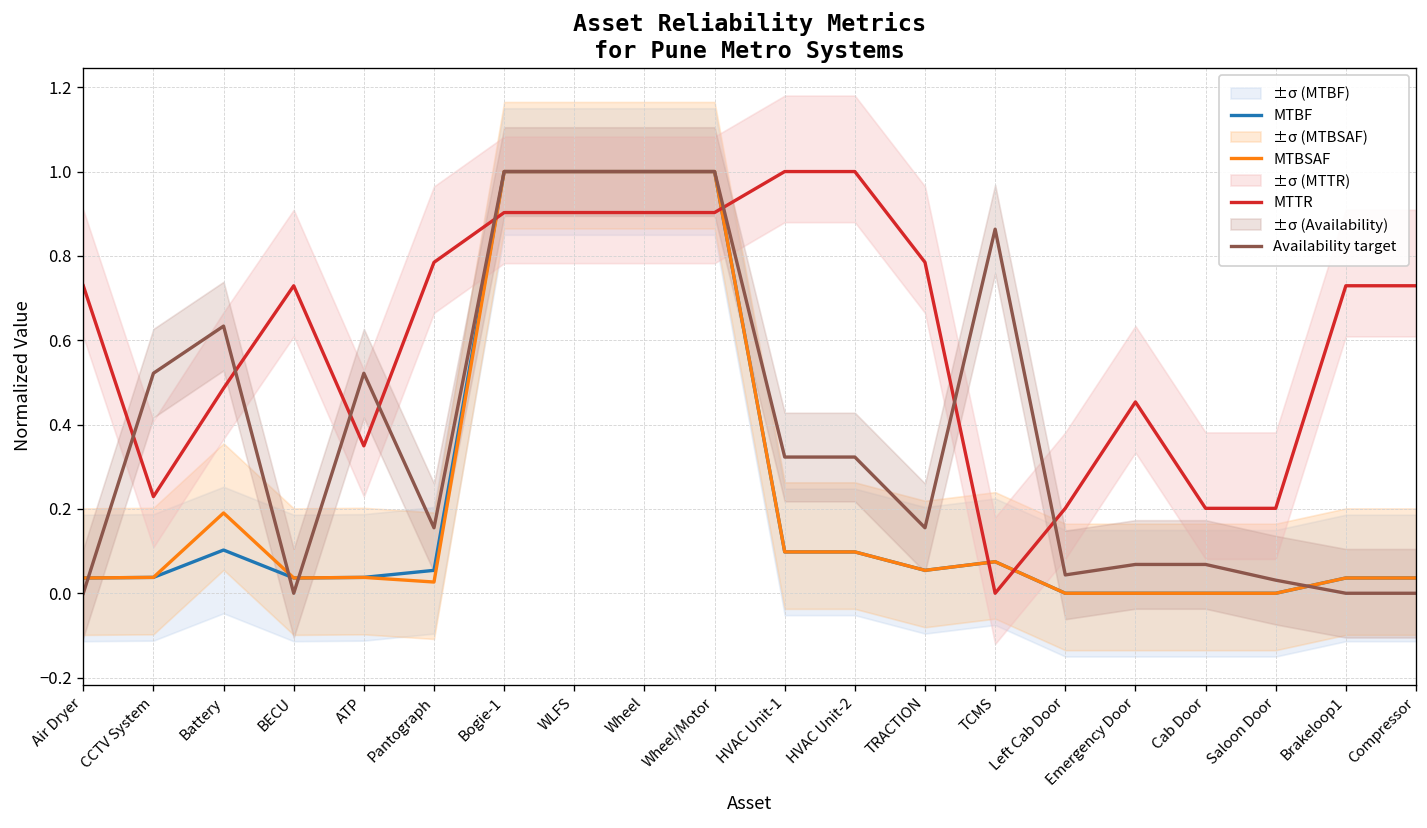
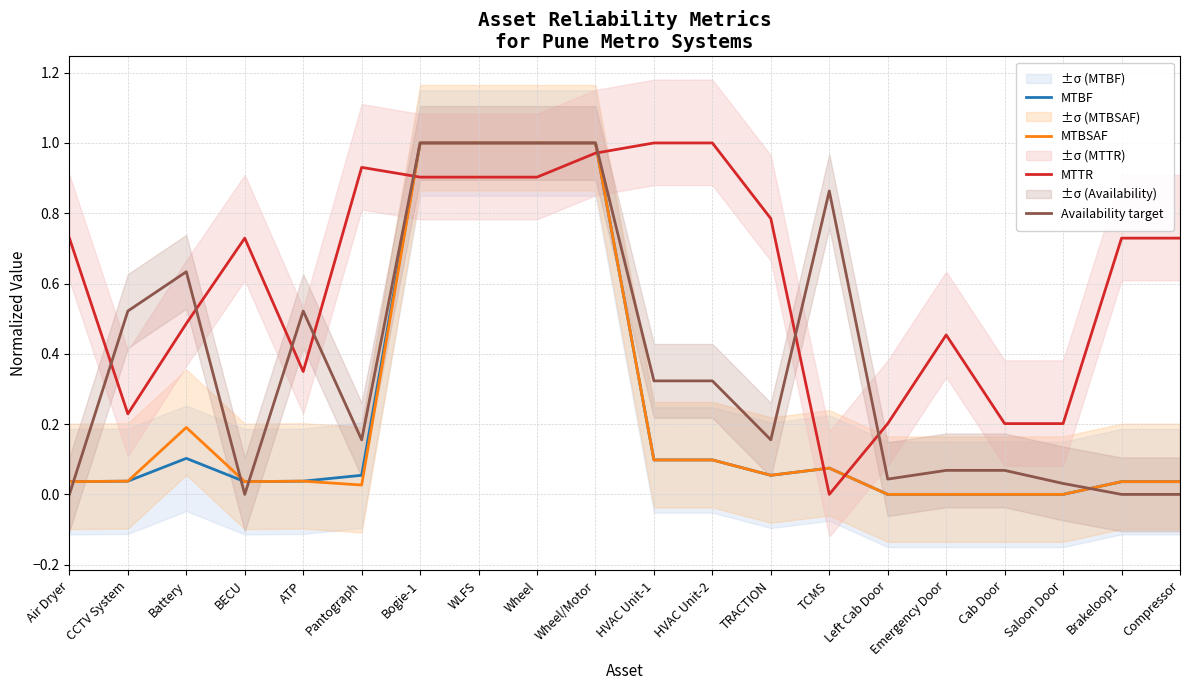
MTTR, Pantograph: 0.78 -> 0.93
MTTR, Wheel/Motor: 0.90 -> 0.97
